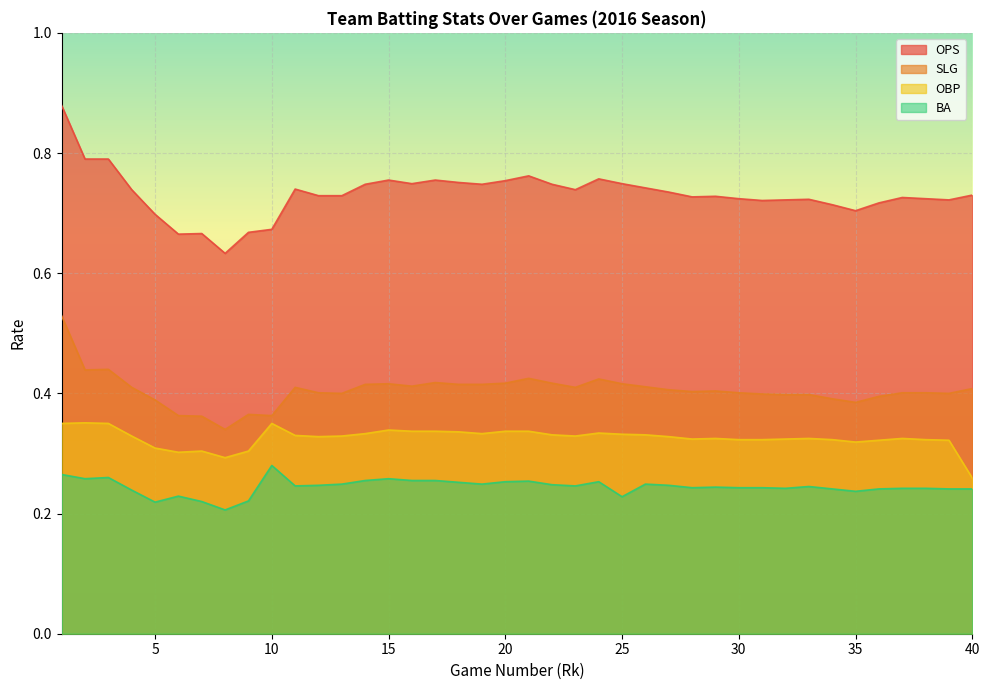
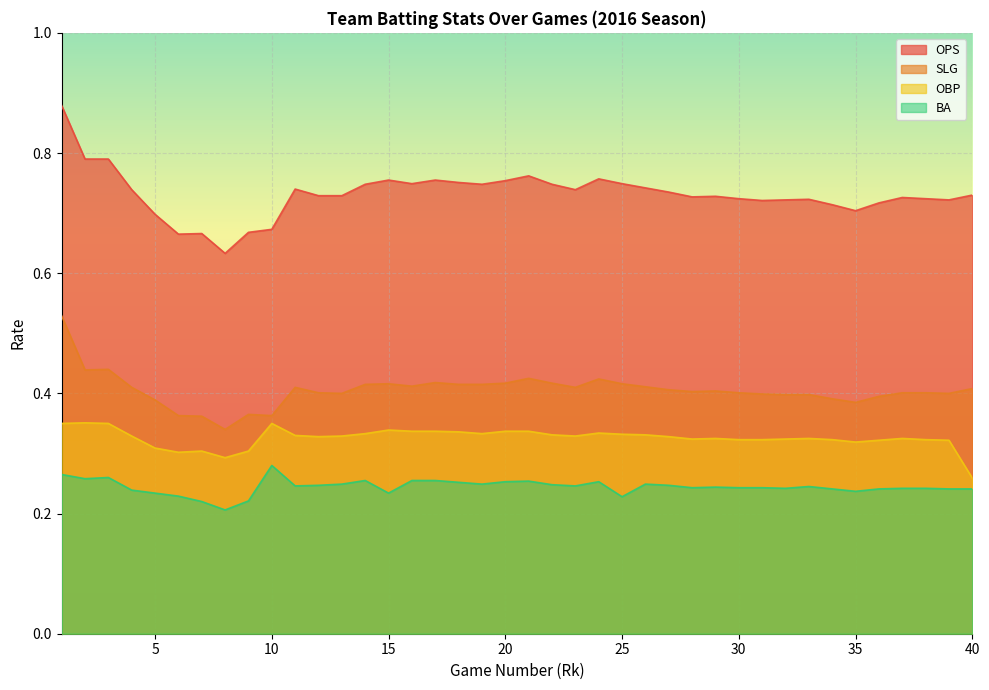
BA, 5: 0.22 -> 0.23
BA, 15: 0.26 -> 0.23
